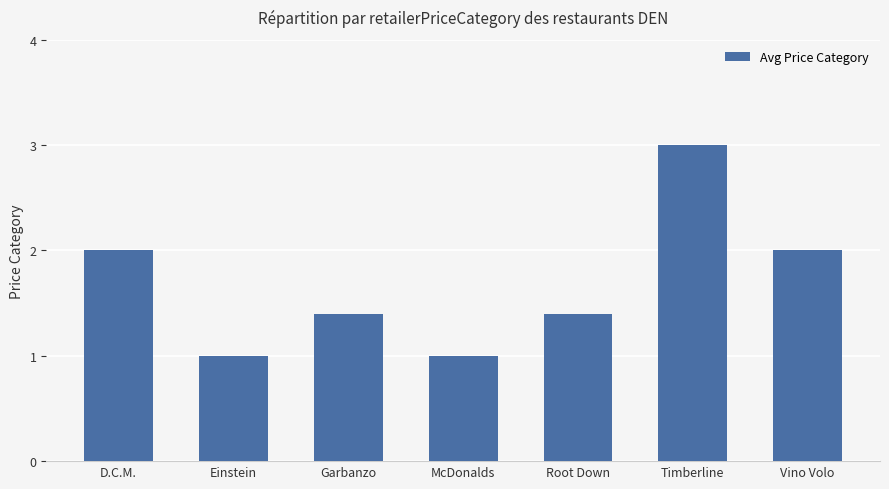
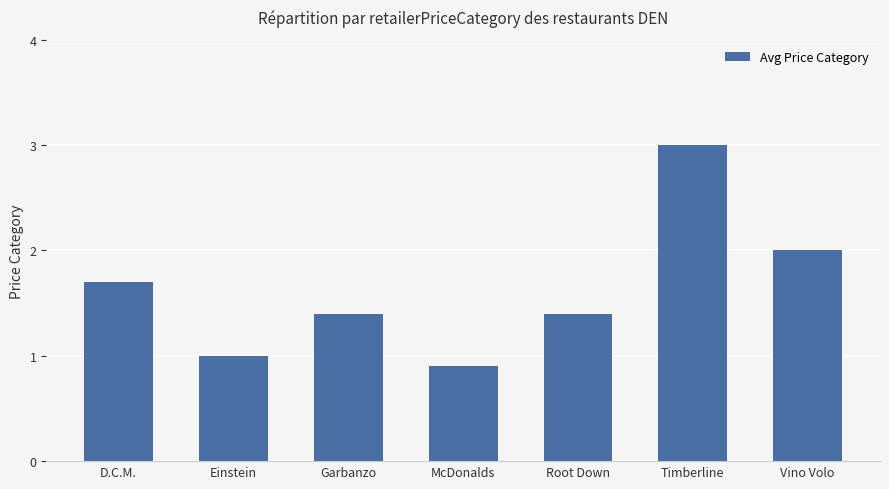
D.C.M.: 2.0 -> 1.7
McDonalds: 1.0 -> 0.9
